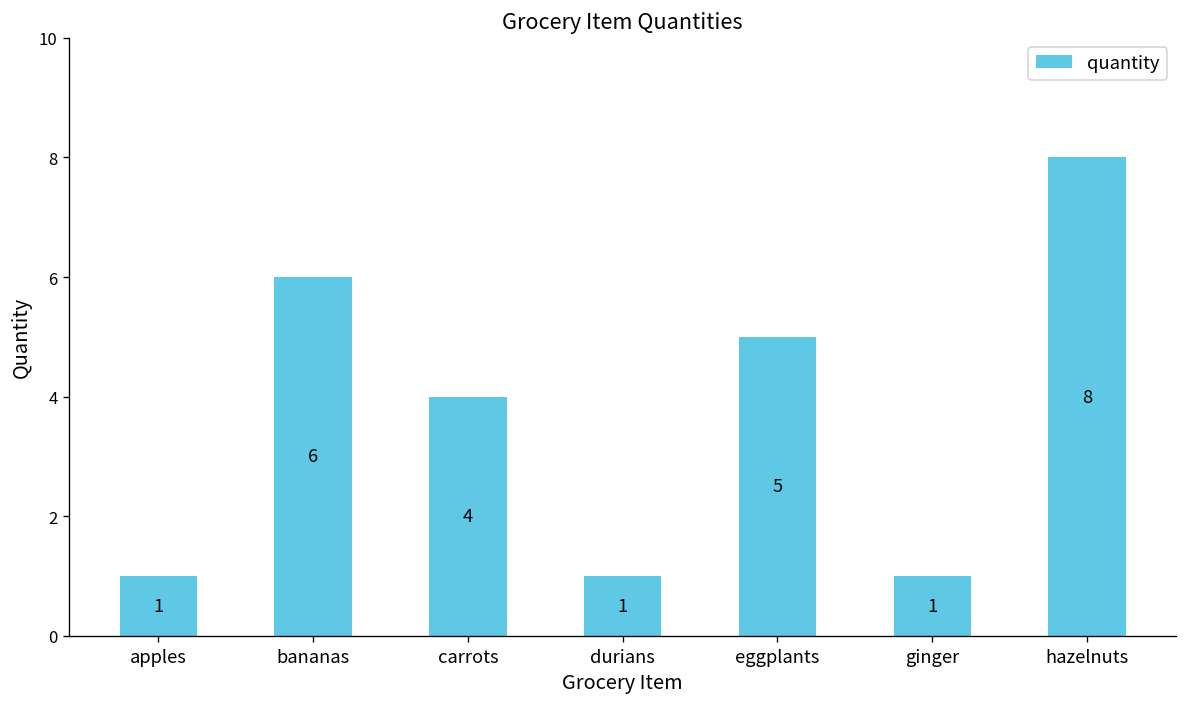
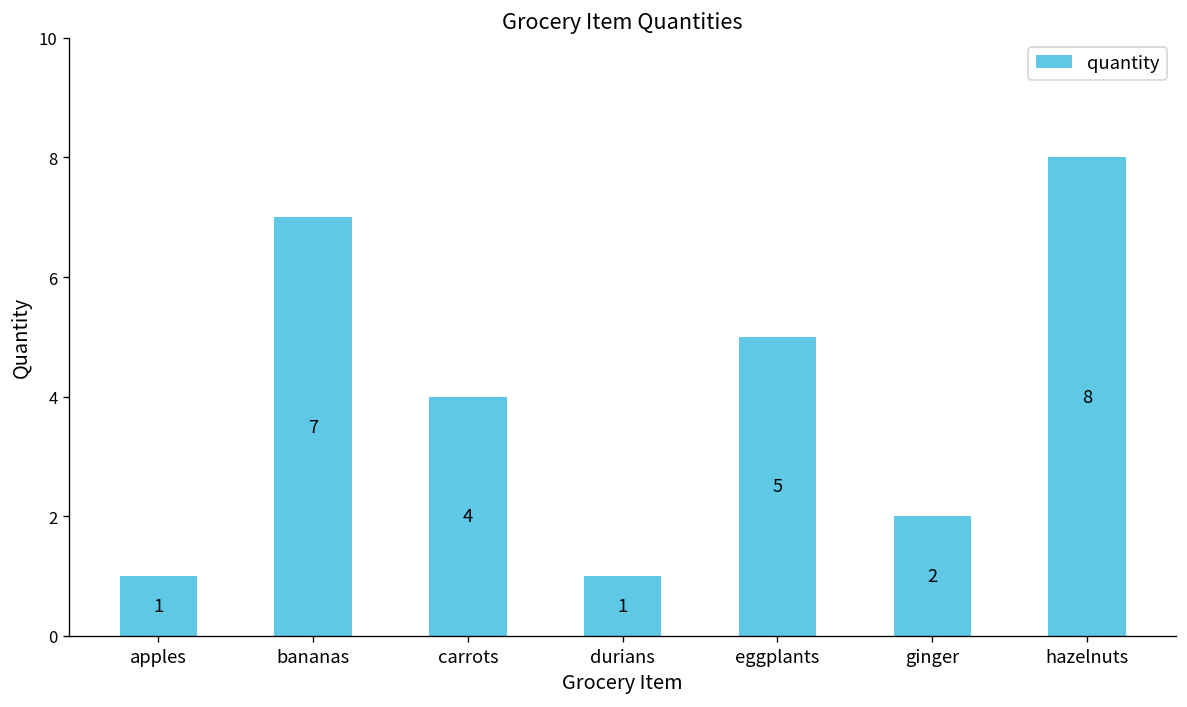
bananas: 6 -> 7
ginger: 1 -> 2
